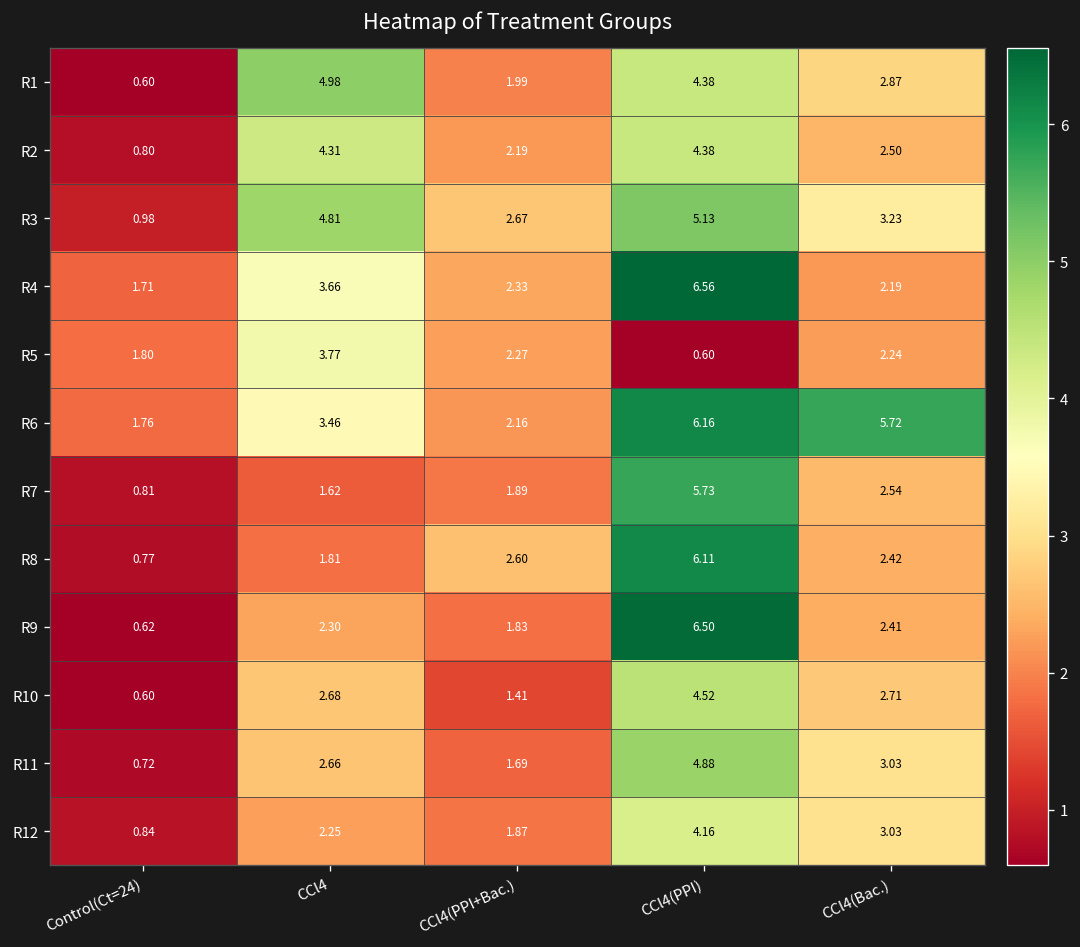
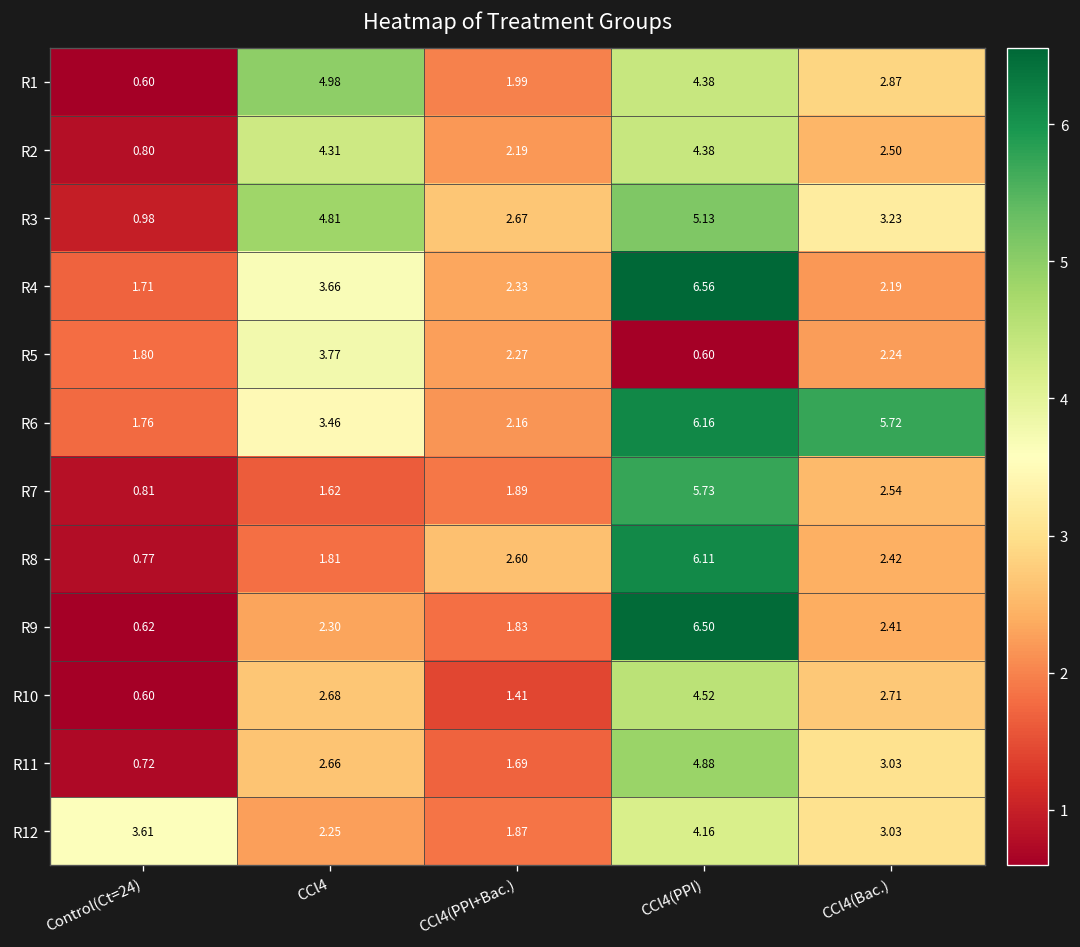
R12, Control(Ct=24): 0.84 -> 3.61
